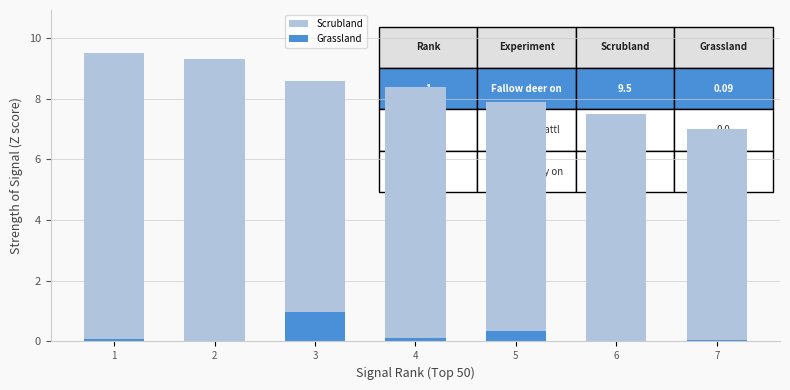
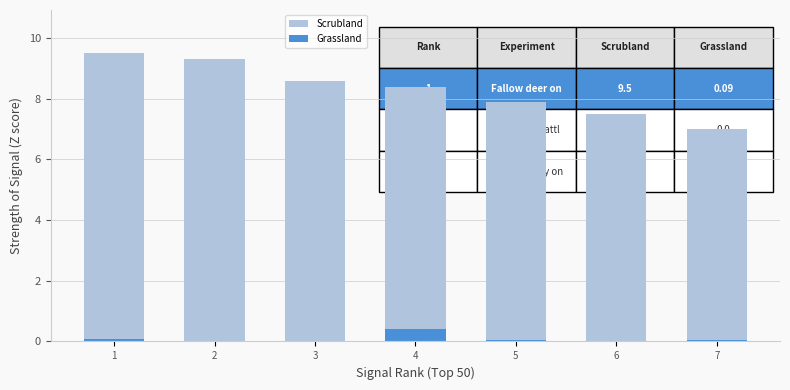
Grassland, 3: 1.0 -> 0.0
Grassland, 4: 0.1 -> 0.4
Grassland, 5: 0.4 -> 0.0
